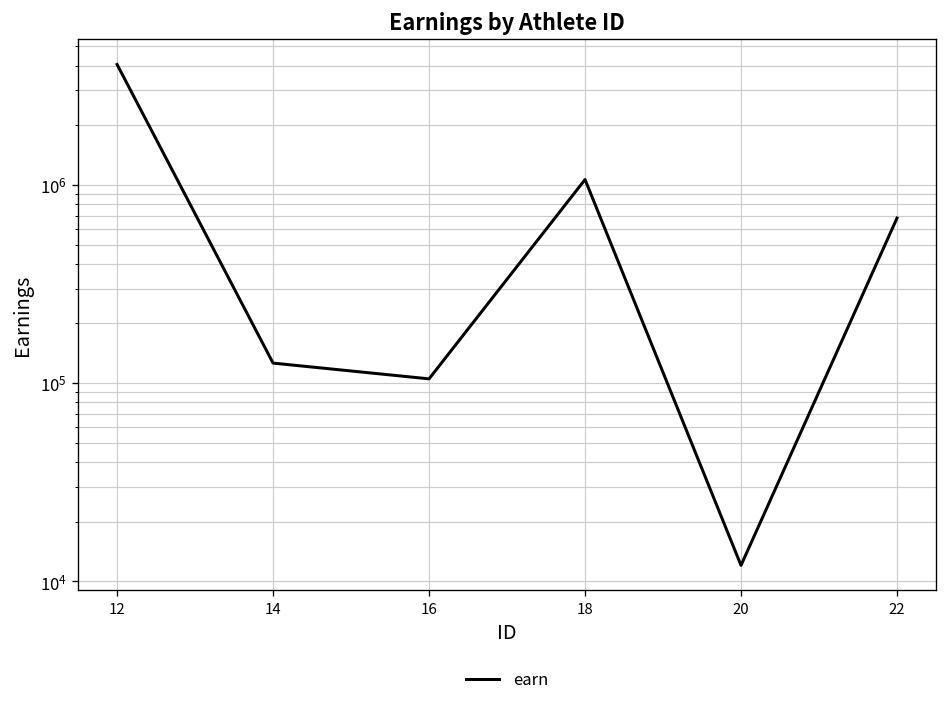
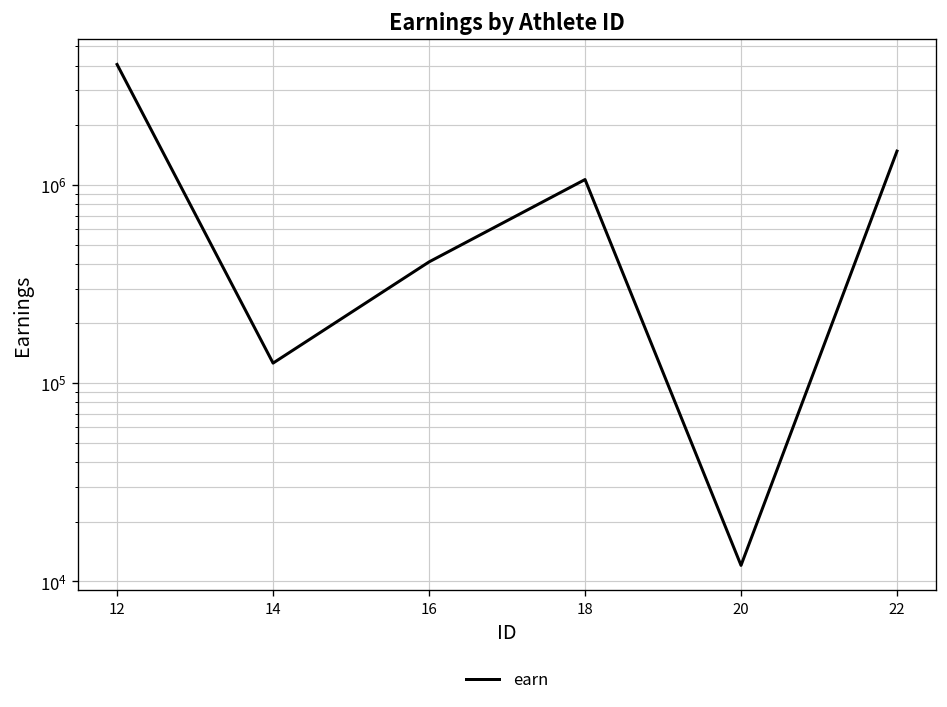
16: 110000 -> 410000
22: 680000 -> 1500000
